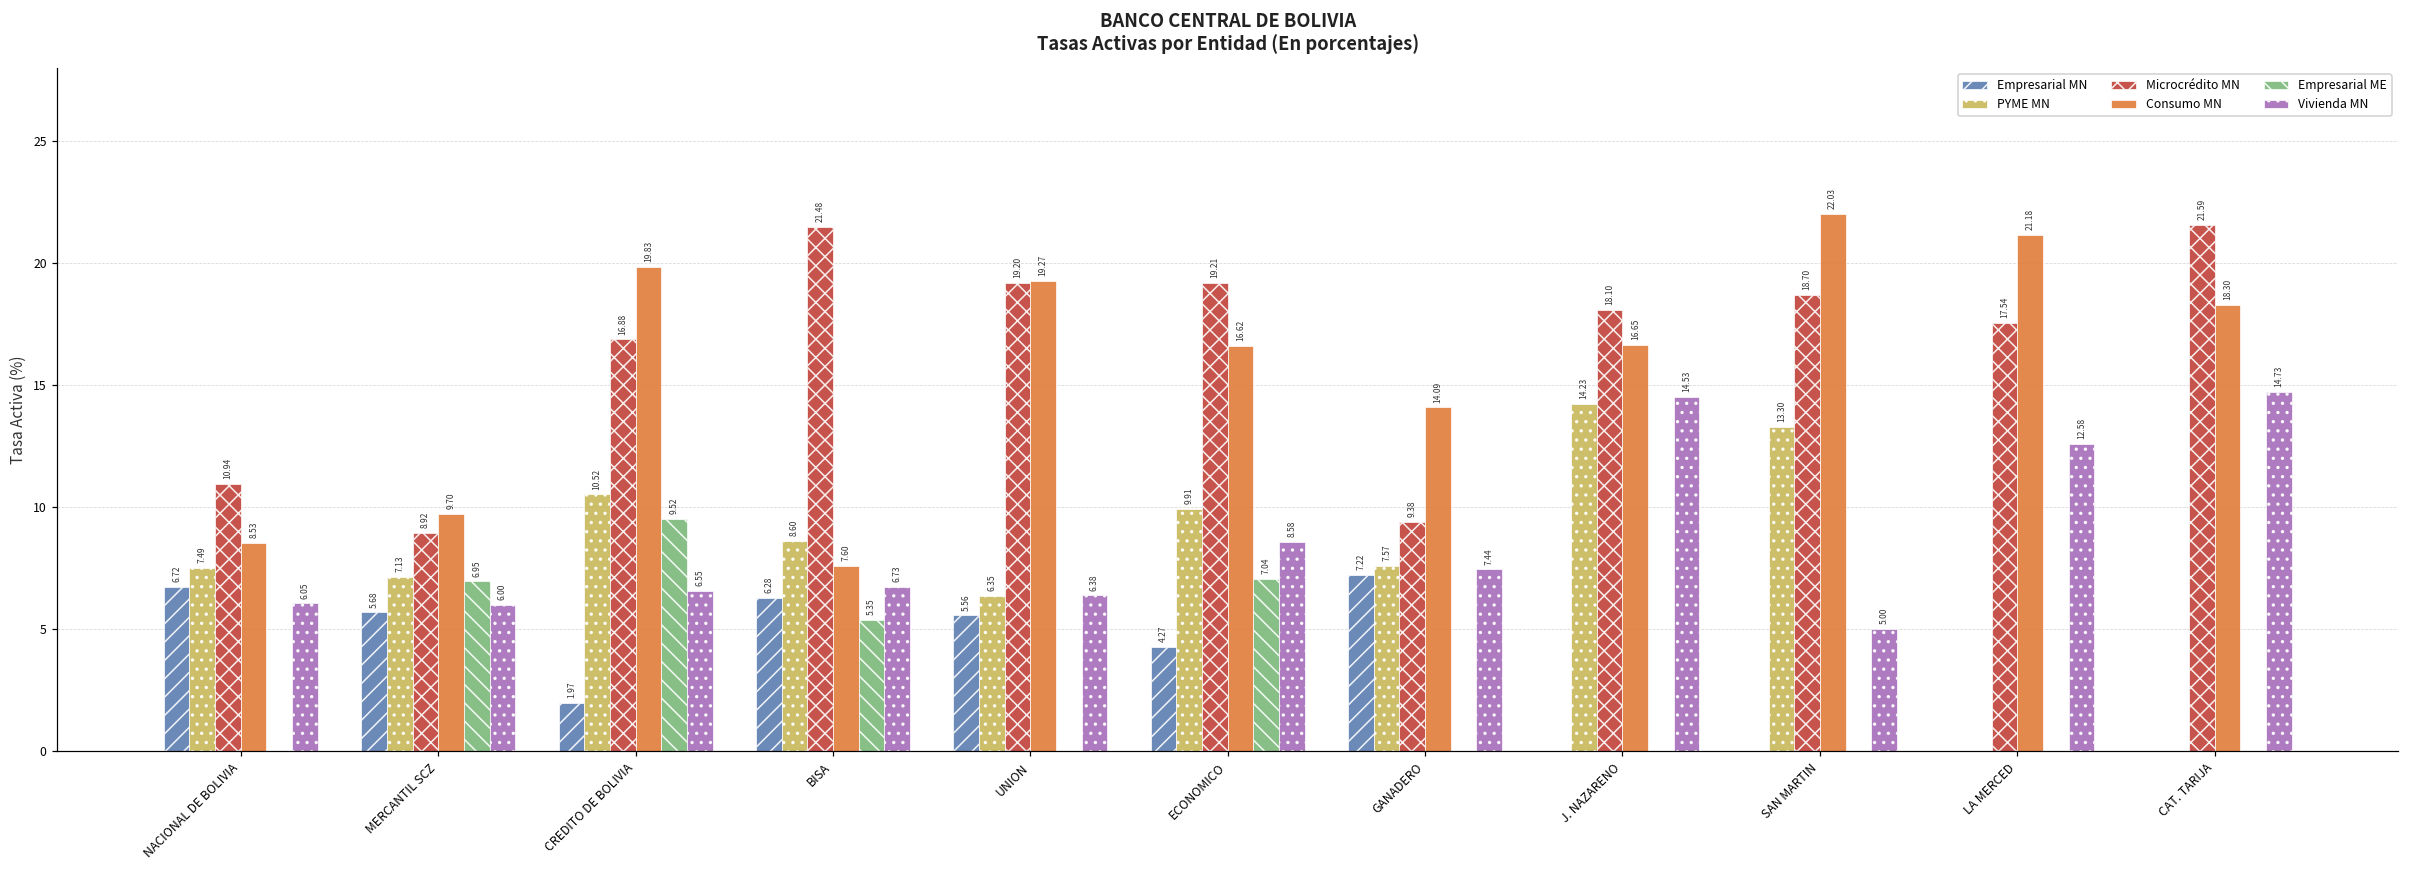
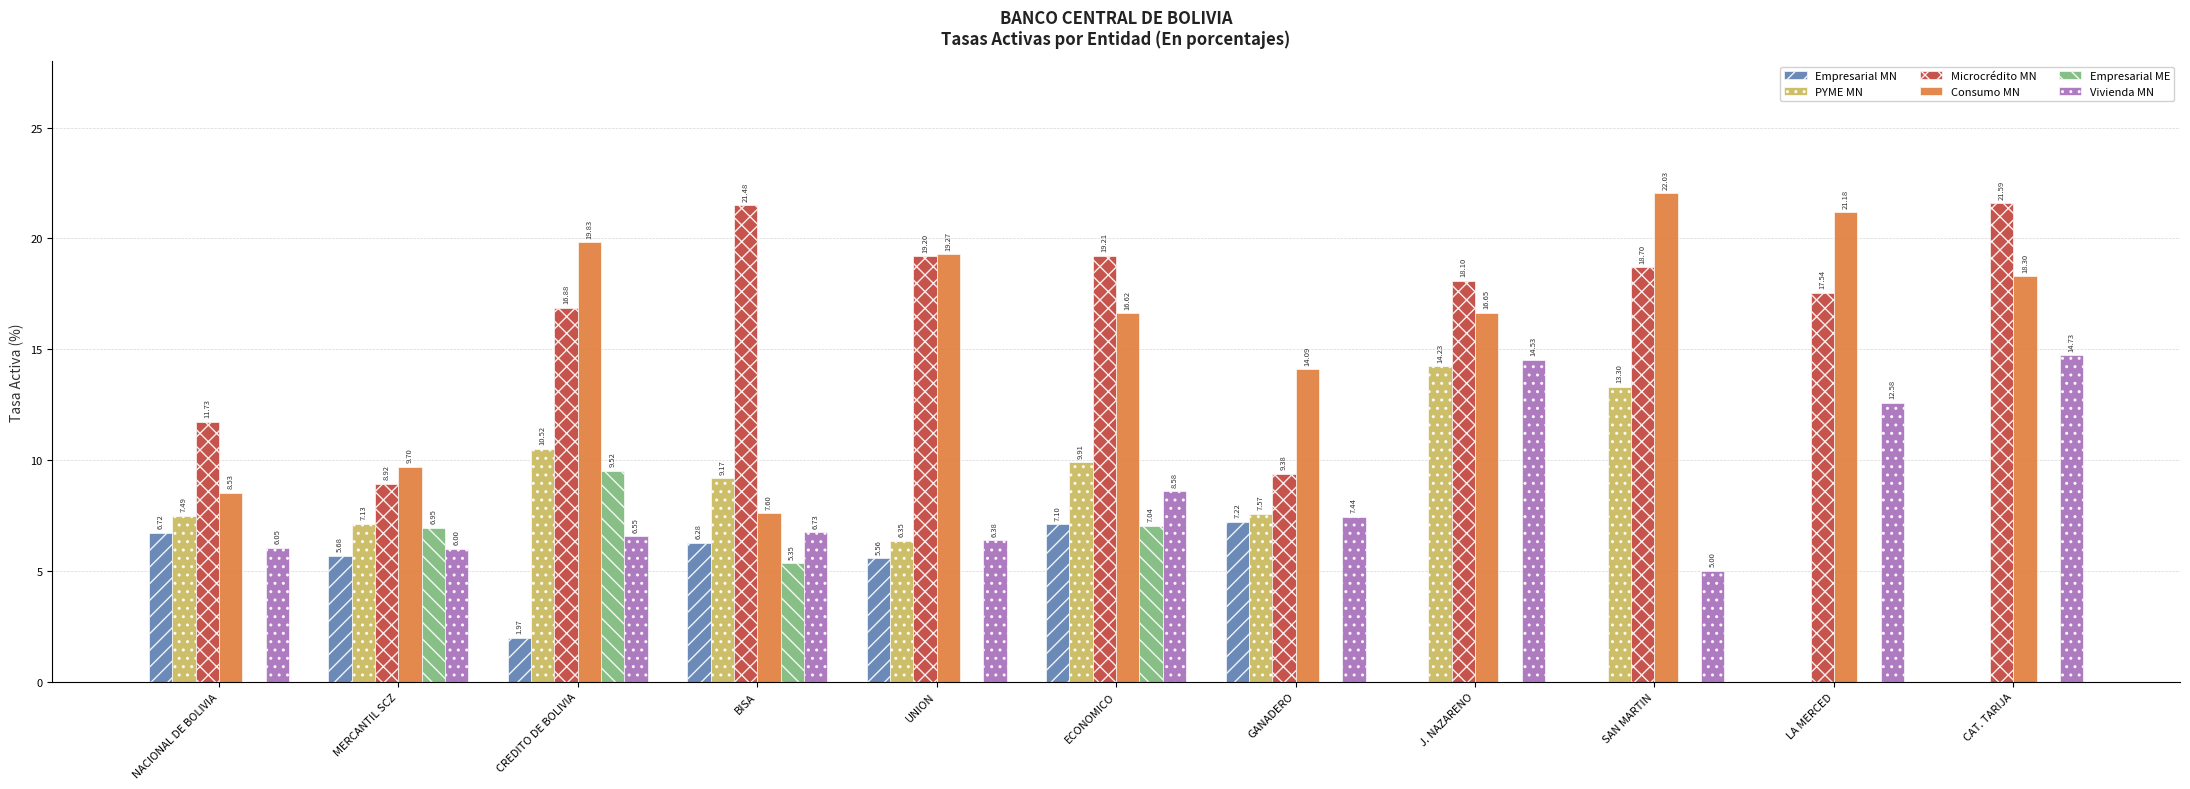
Microcrédito MN, NACIONAL DE BOLIVIA: 10.94 -> 11.73
PYME MN, BISA: 8.60 -> 9.17
Empresarial MN, ECONOMICO: 4.27 -> 7.10
